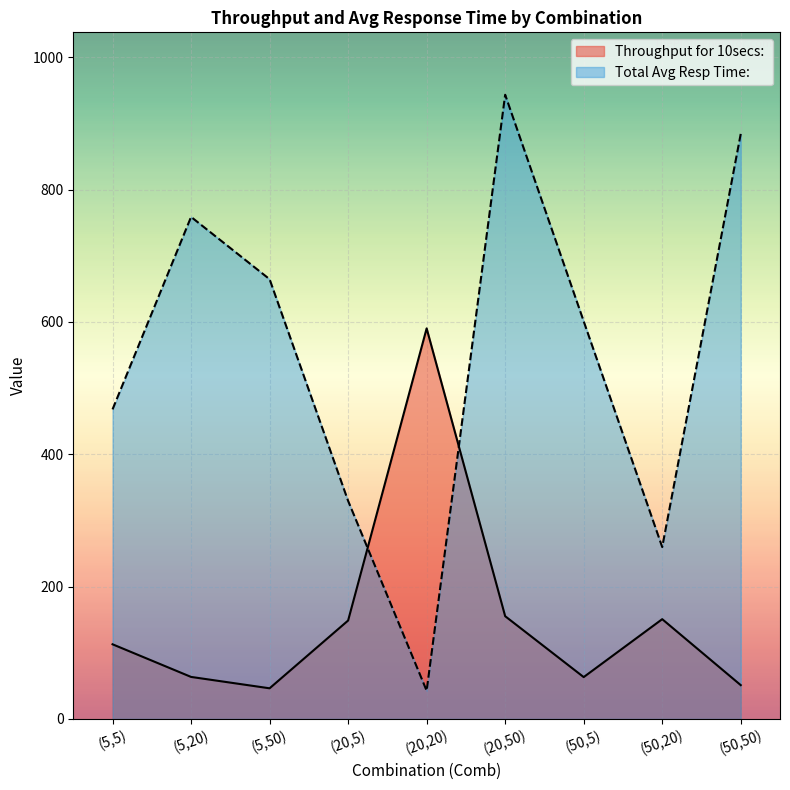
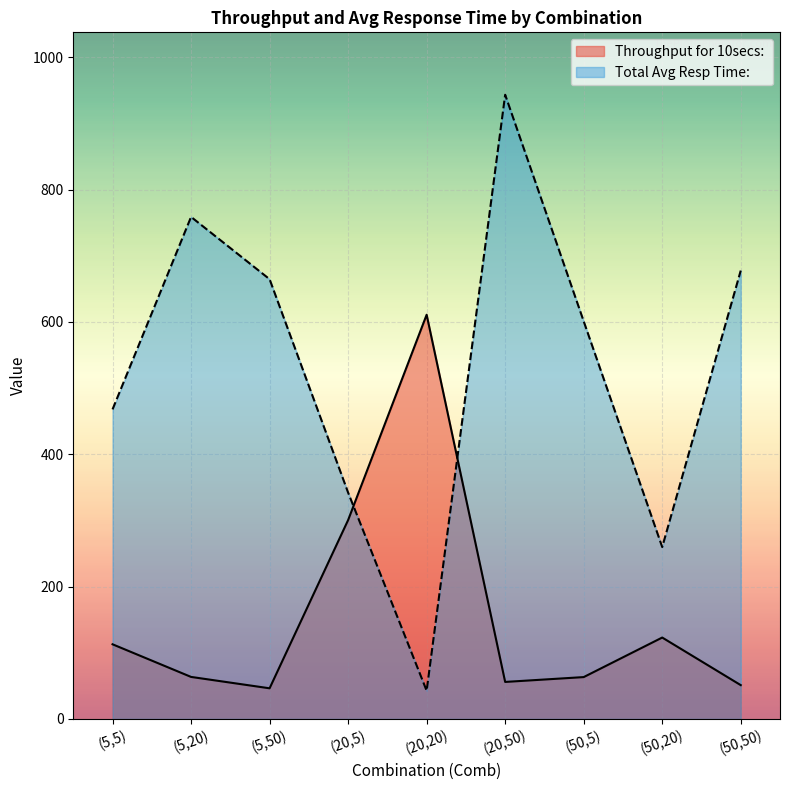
Throughput for 10secs:, (20,5): 150 -> 300
Total Avg Resp Time:, (20,5): 330 -> 340
Throughput for 10secs:, (20,20): 590 -> 610
Throughput for 10secs:, (20,50): 160 -> 60
Throughput for 10secs:, (50,20): 150 -> 120
Total Avg Resp Time:, (50,50): 880 -> 680
